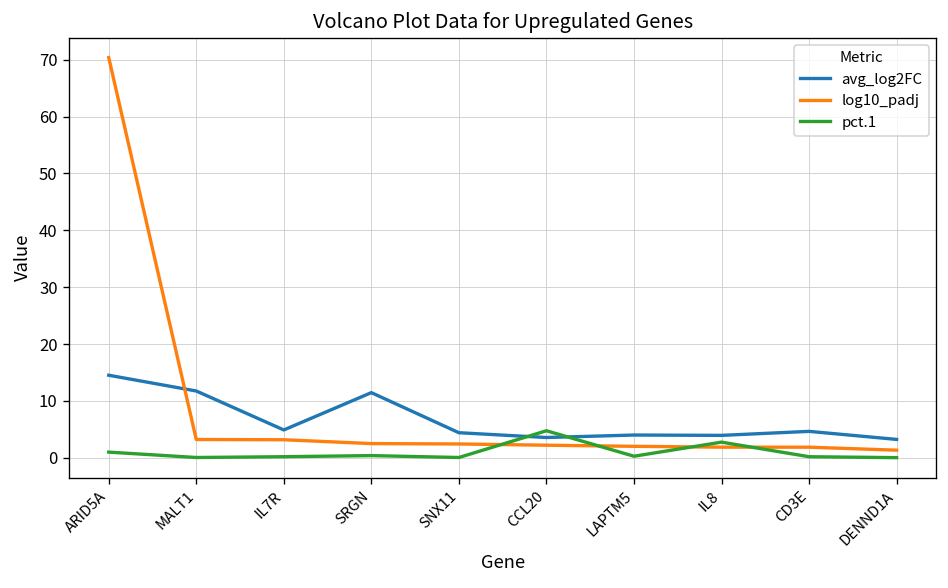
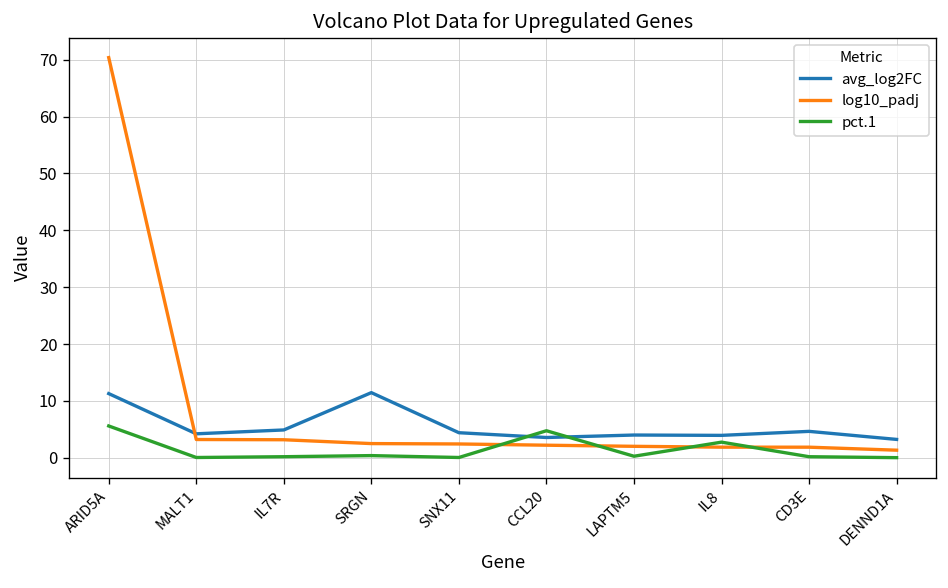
avg_log2FC, ARID5A: 15 -> 11
pct.1, ARID5A: 1 -> 6
avg_log2FC, MALT1: 12 -> 4
